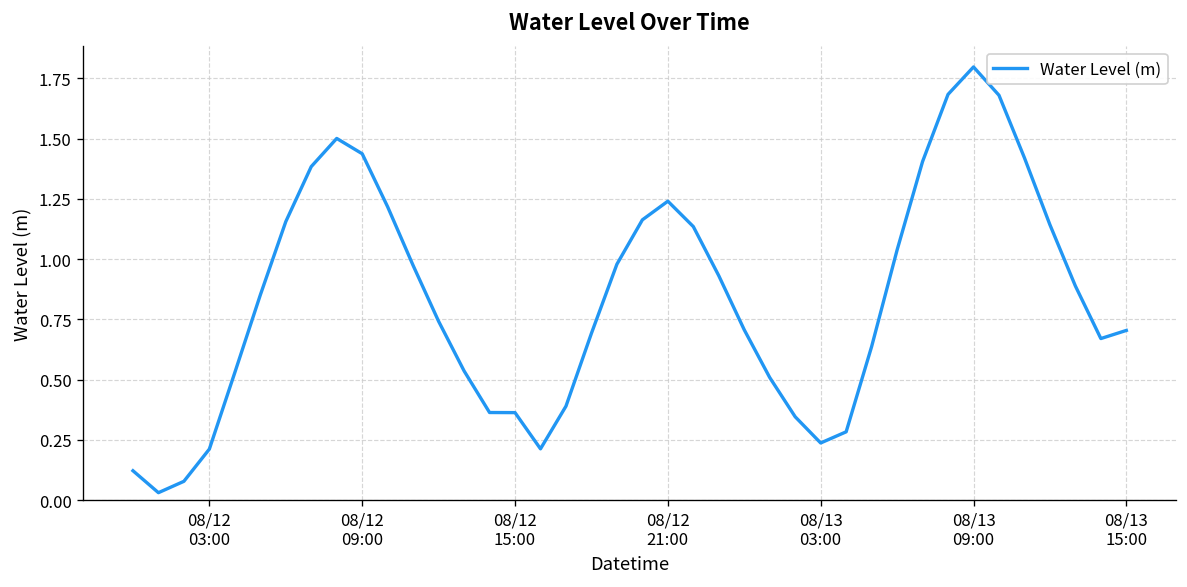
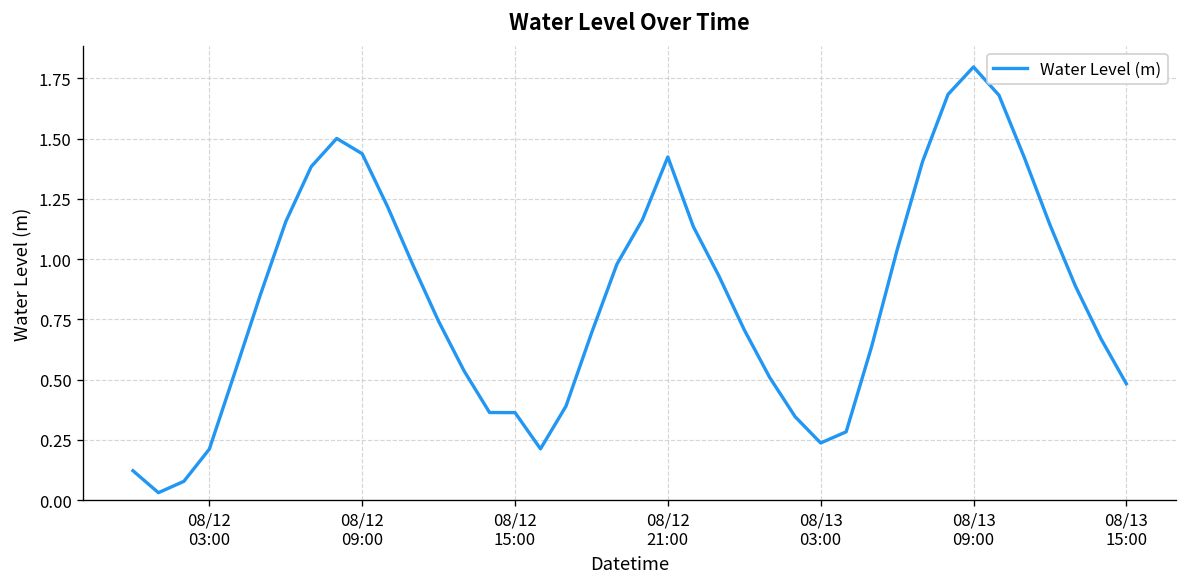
08/12 21:00: 1.24 -> 1.42
08/13 15:00: 0.70 -> 0.48
